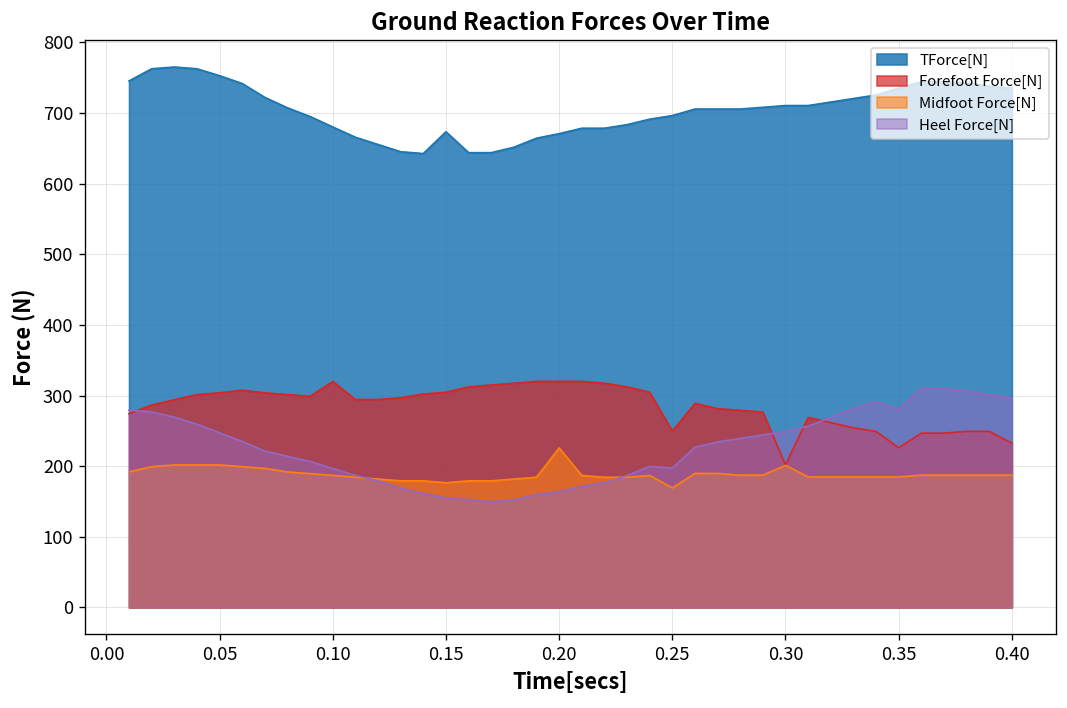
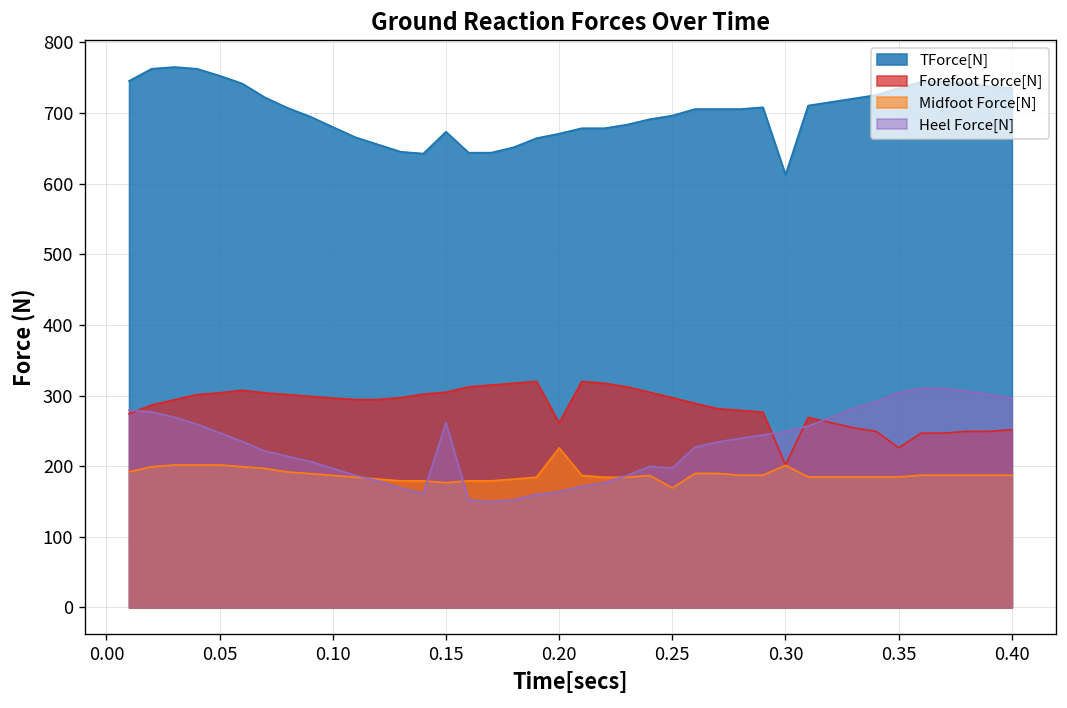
Forefoot Force[N], 0.10: 320 -> 300
Heel Force[N], 0.15: 150 -> 260
Forefoot Force[N], 0.20: 320 -> 260
Forefoot Force[N], 0.25: 250 -> 300
TForce[N], 0.30: 710 -> 610
Heel Force[N], 0.35: 280 -> 300
Forefoot Force[N], 0.40: 230 -> 250
